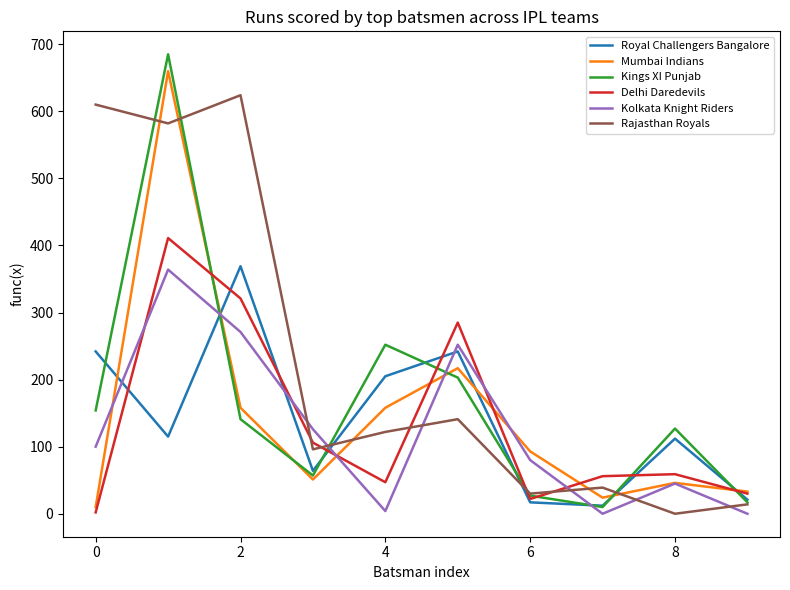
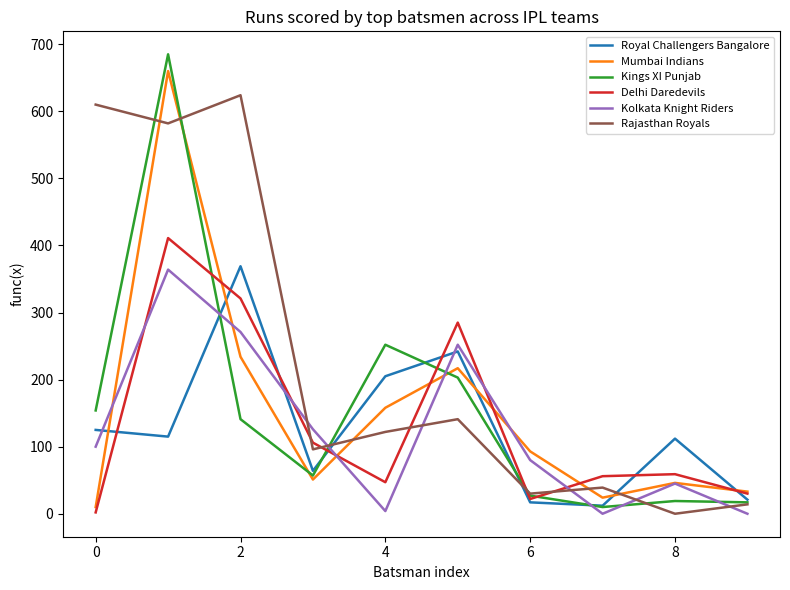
Royal Challengers Bangalore, 0: 240 -> 130
Mumbai Indians, 2: 160 -> 230
Kings XI Punjab, 8: 130 -> 20
